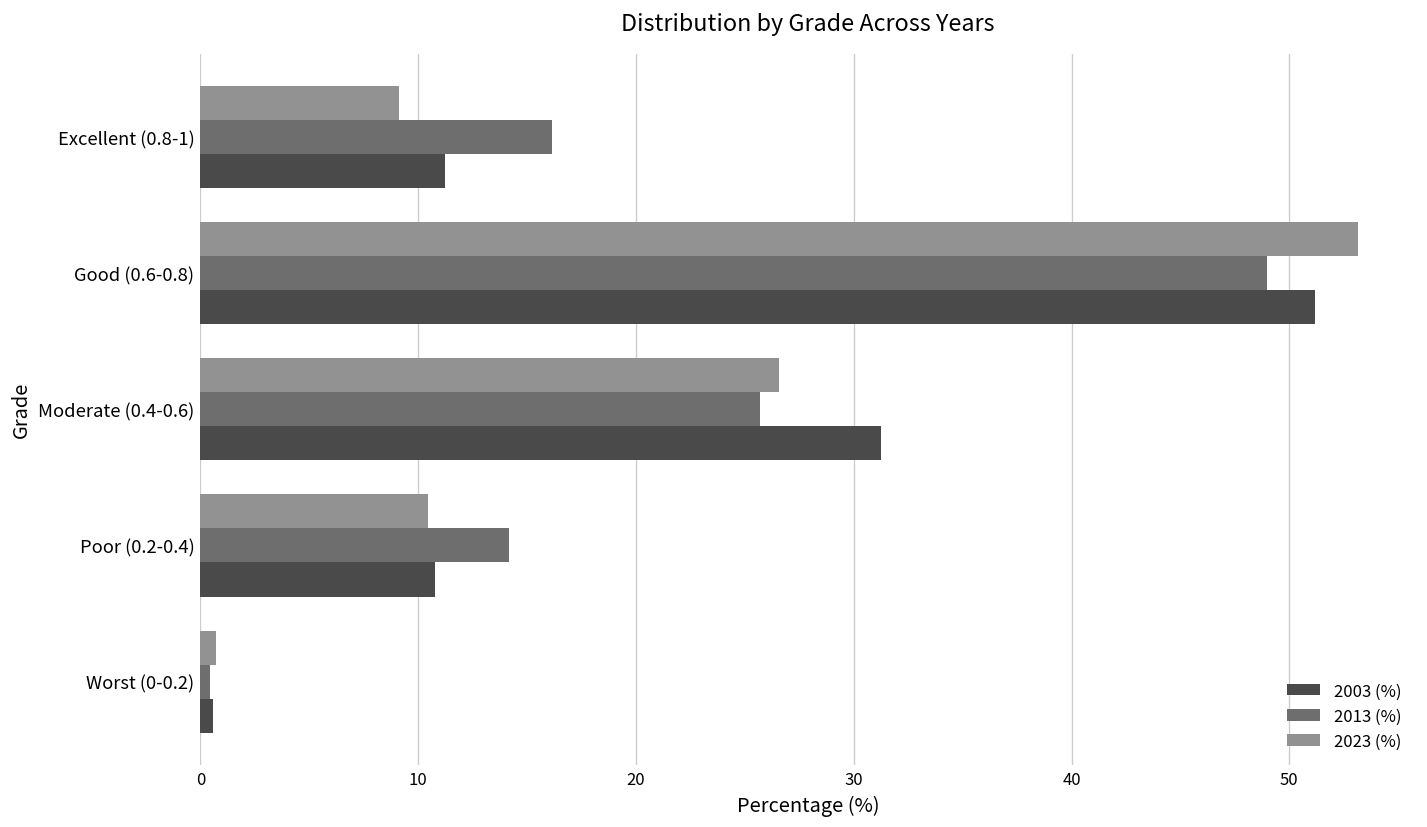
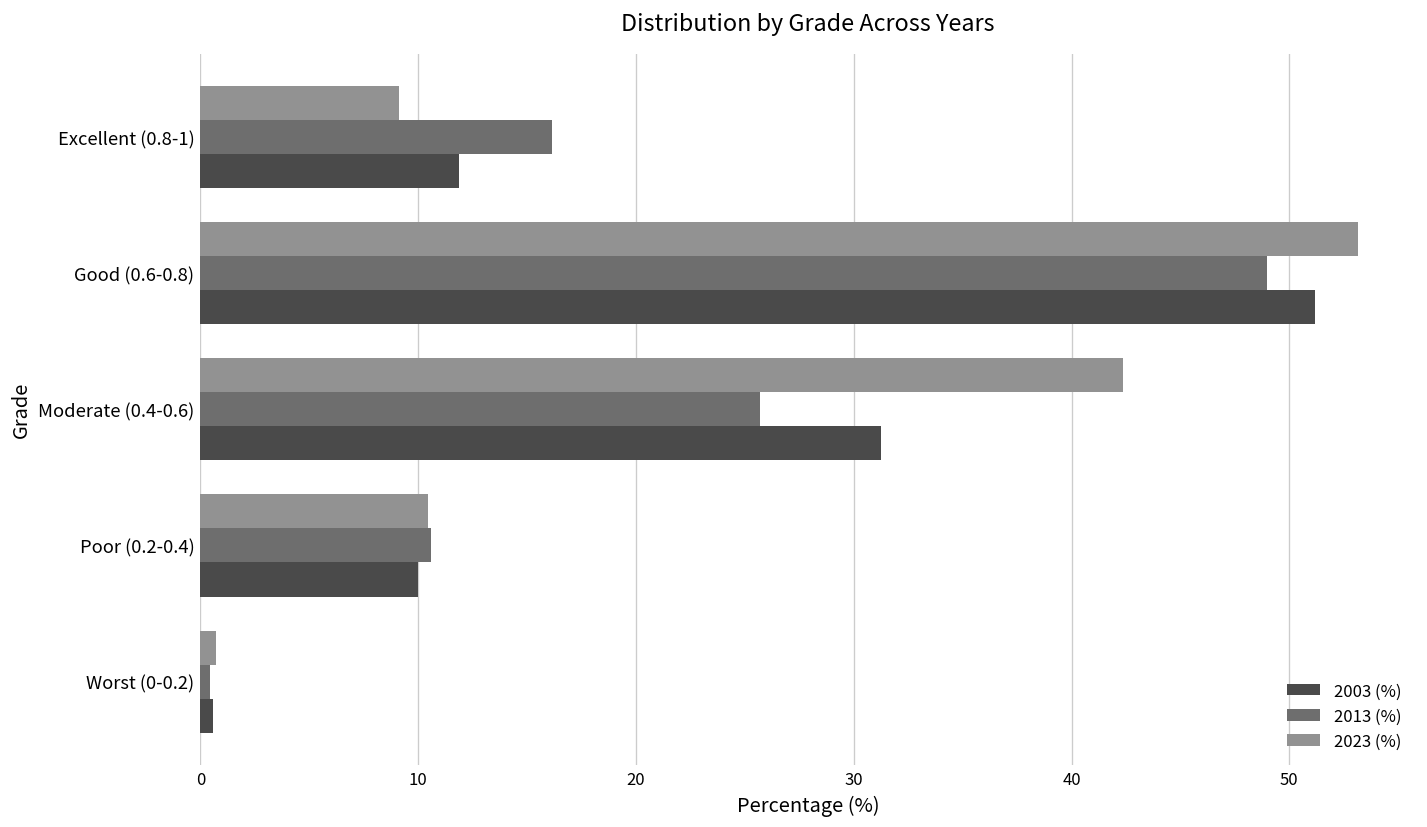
2003 (%), Excellent (0.8-1): 11.2 -> 11.9
2023 (%), Moderate (0.4-0.6): 26.6 -> 42.4
2013 (%), Poor (0.2-0.4): 14.2 -> 10.6
2003 (%), Poor (0.2-0.4): 10.8 -> 10.0
